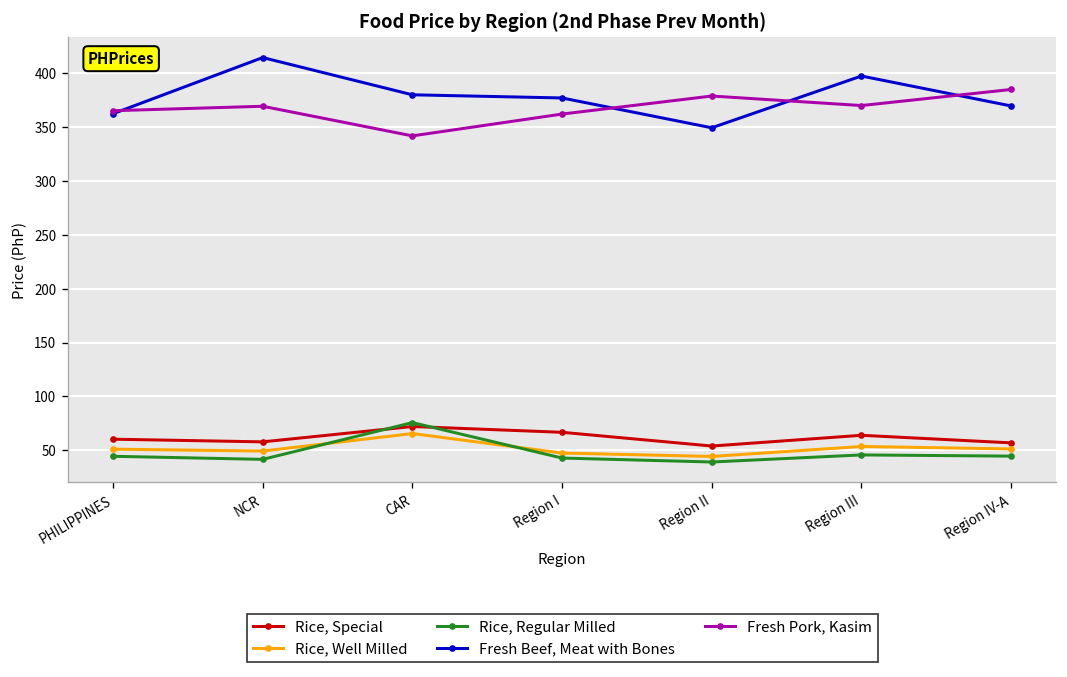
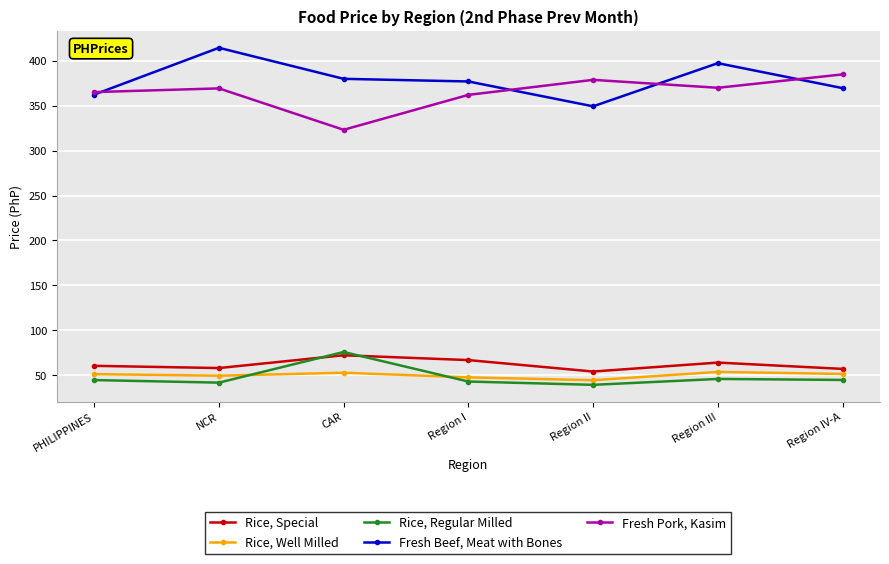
Rice, Well Milled, CAR: 70 -> 50
Fresh Pork, Kasim, CAR: 340 -> 320
